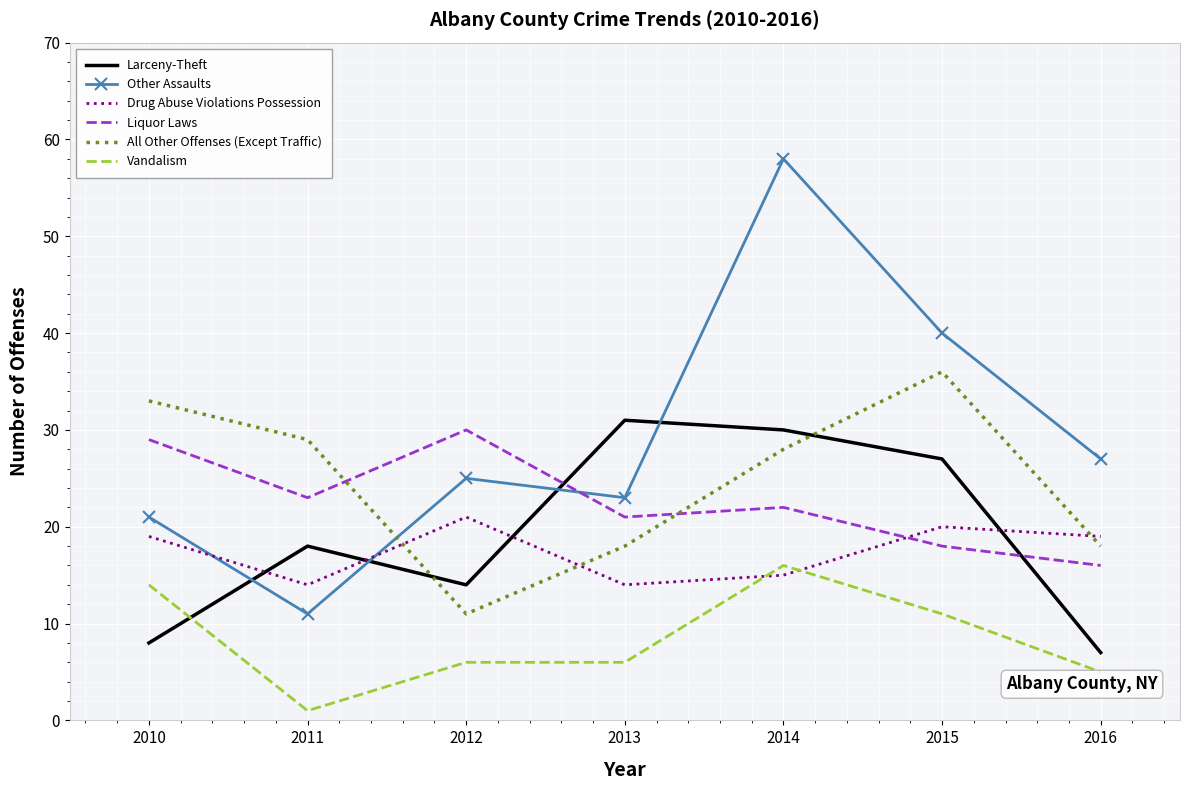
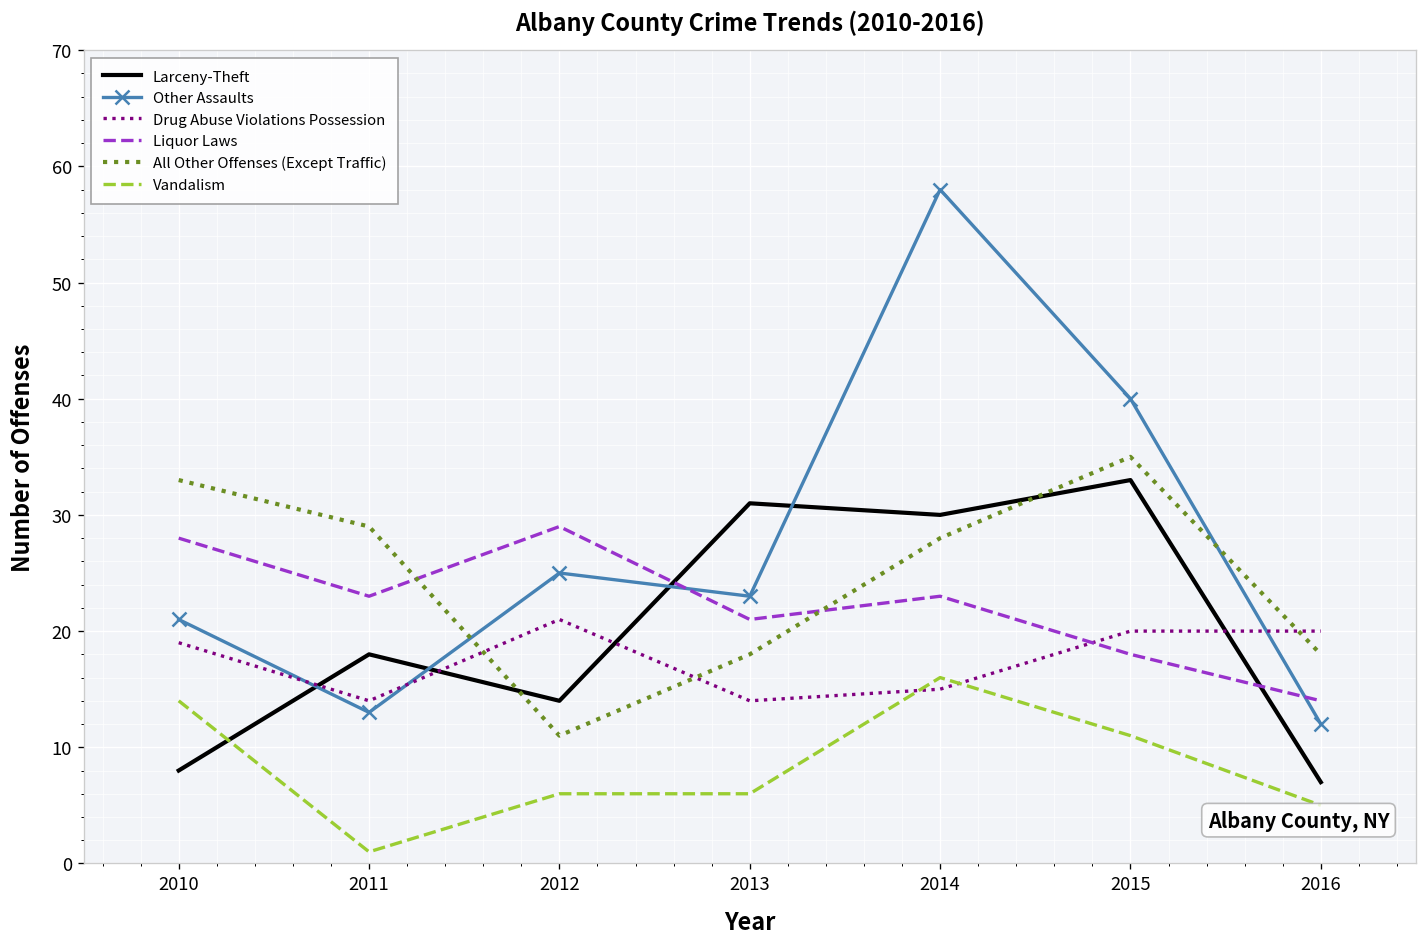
Liquor Laws, 2010: 29 -> 28
Other Assaults, 2011: 11 -> 13
Liquor Laws, 2012: 30 -> 29
Liquor Laws, 2014: 22 -> 23
Larceny-Theft, 2015: 27 -> 33
All Other Offenses (Except Traffic), 2015: 36 -> 35
Other Assaults, 2016: 27 -> 12
Drug Abuse Violations Possession, 2016: 19 -> 20
Liquor Laws, 2016: 16 -> 14
